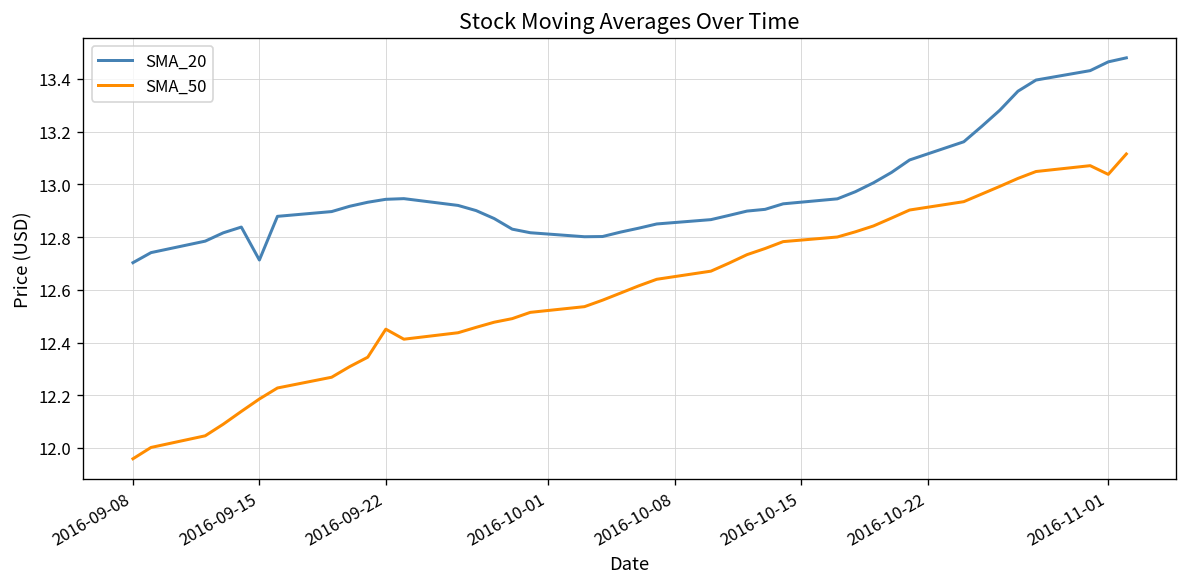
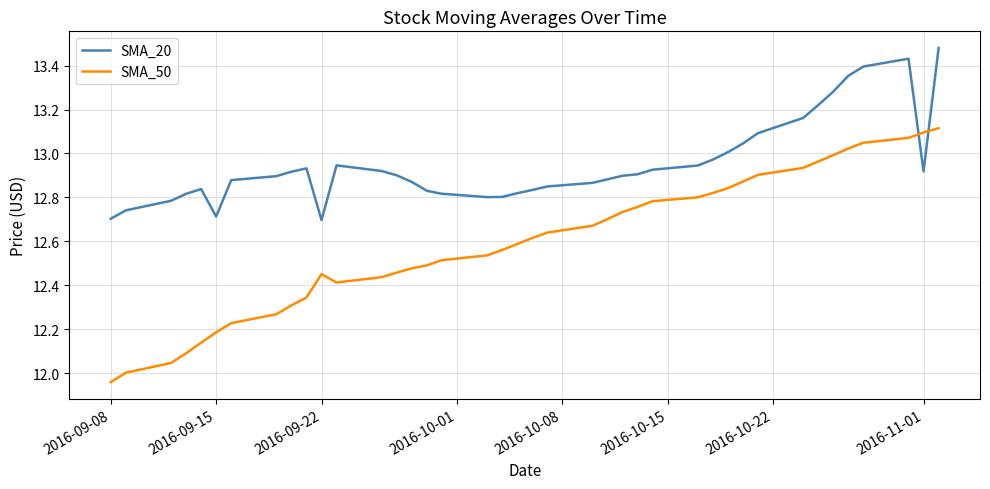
SMA_20, 2016-09-22: 12.94 -> 12.70
SMA_20, 2016-11-01: 13.46 -> 12.92
SMA_50, 2016-11-01: 13.04 -> 13.10
